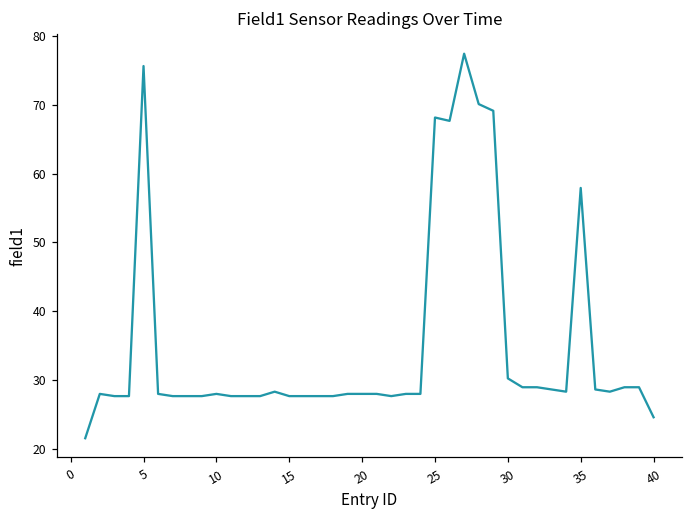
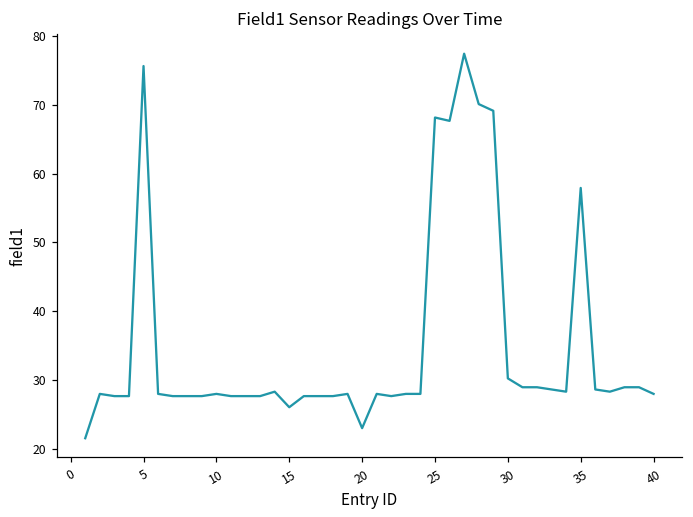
15: 28 -> 26
20: 28 -> 23
40: 25 -> 28
